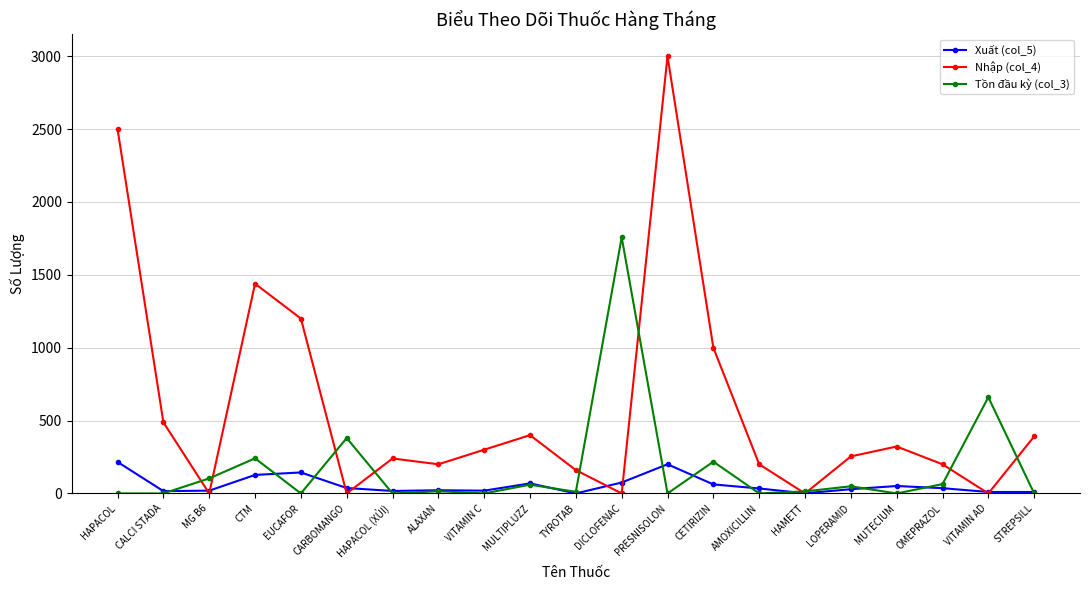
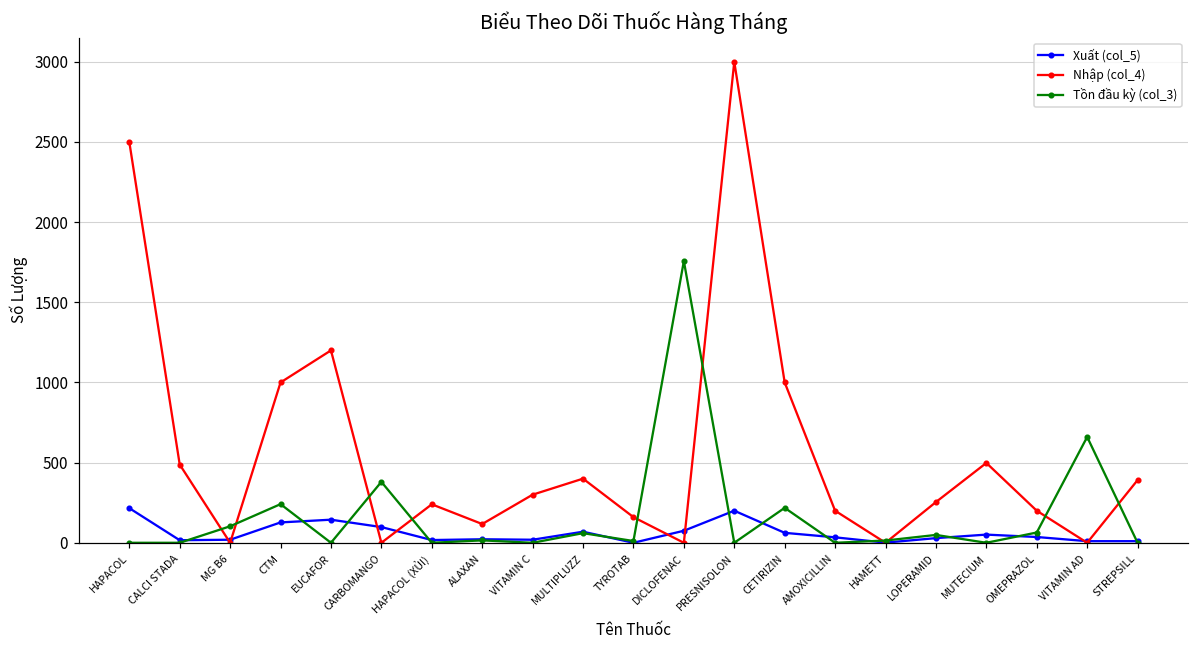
Nhập (col_4), CTM: 1440 -> 1000
Xuất (col_5), CARBOMANGO: 40 -> 100
Nhập (col_4), ALAXAN: 200 -> 120
Nhập (col_4), MUTECIUM: 320 -> 500
